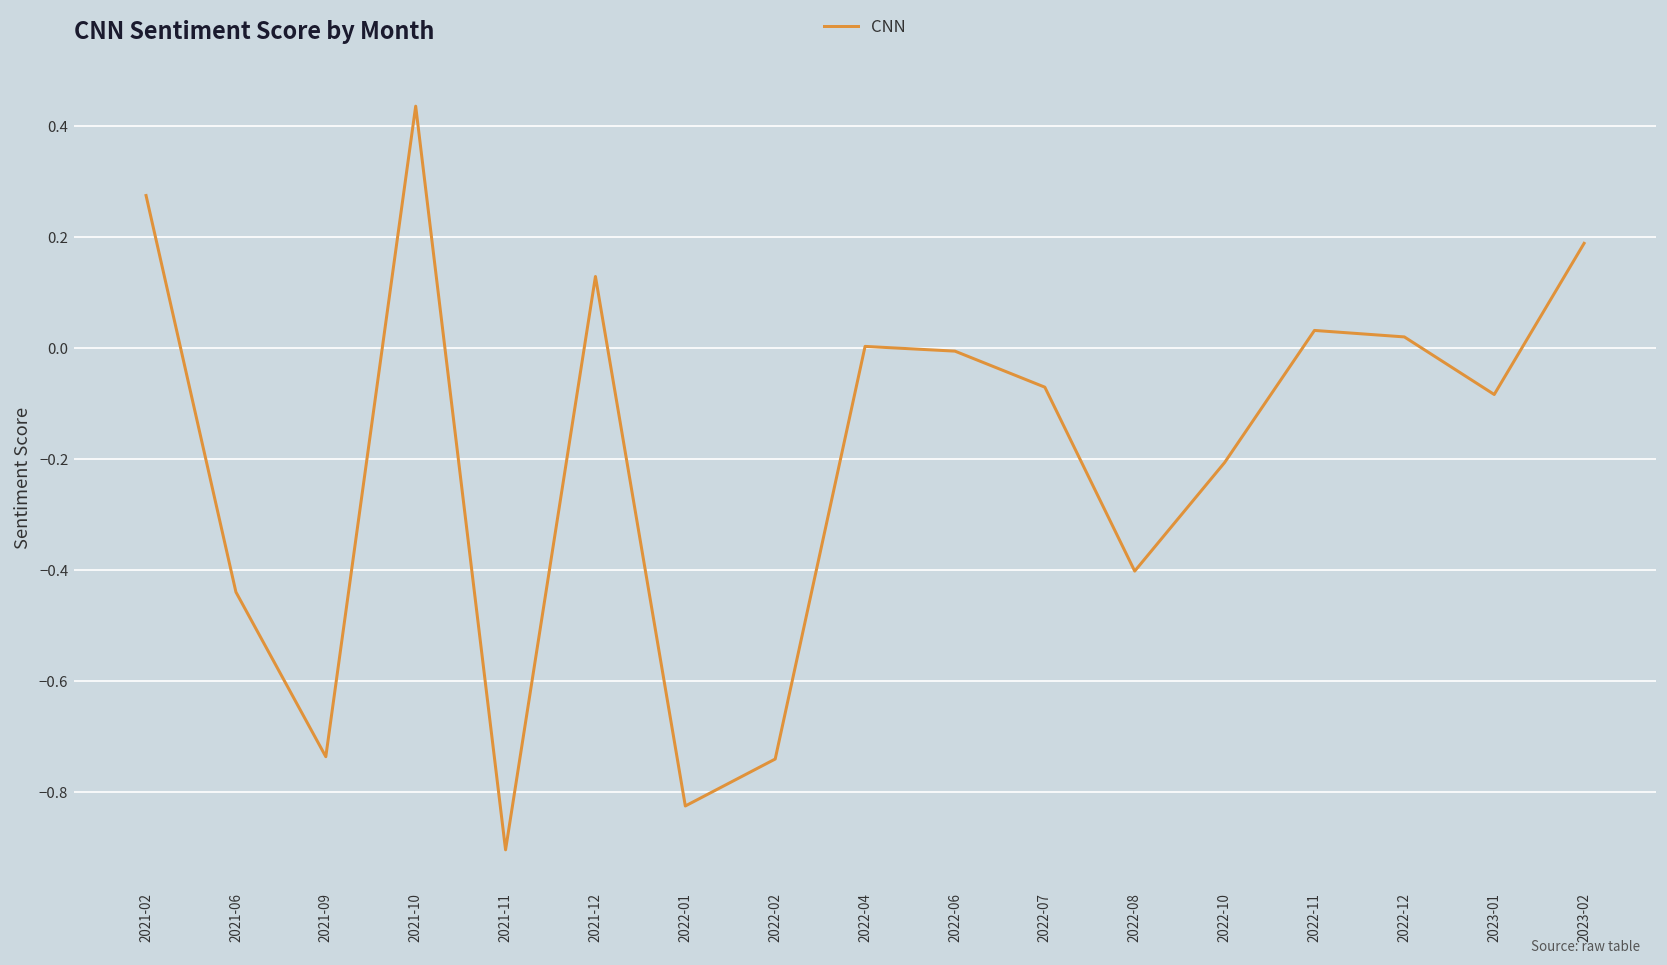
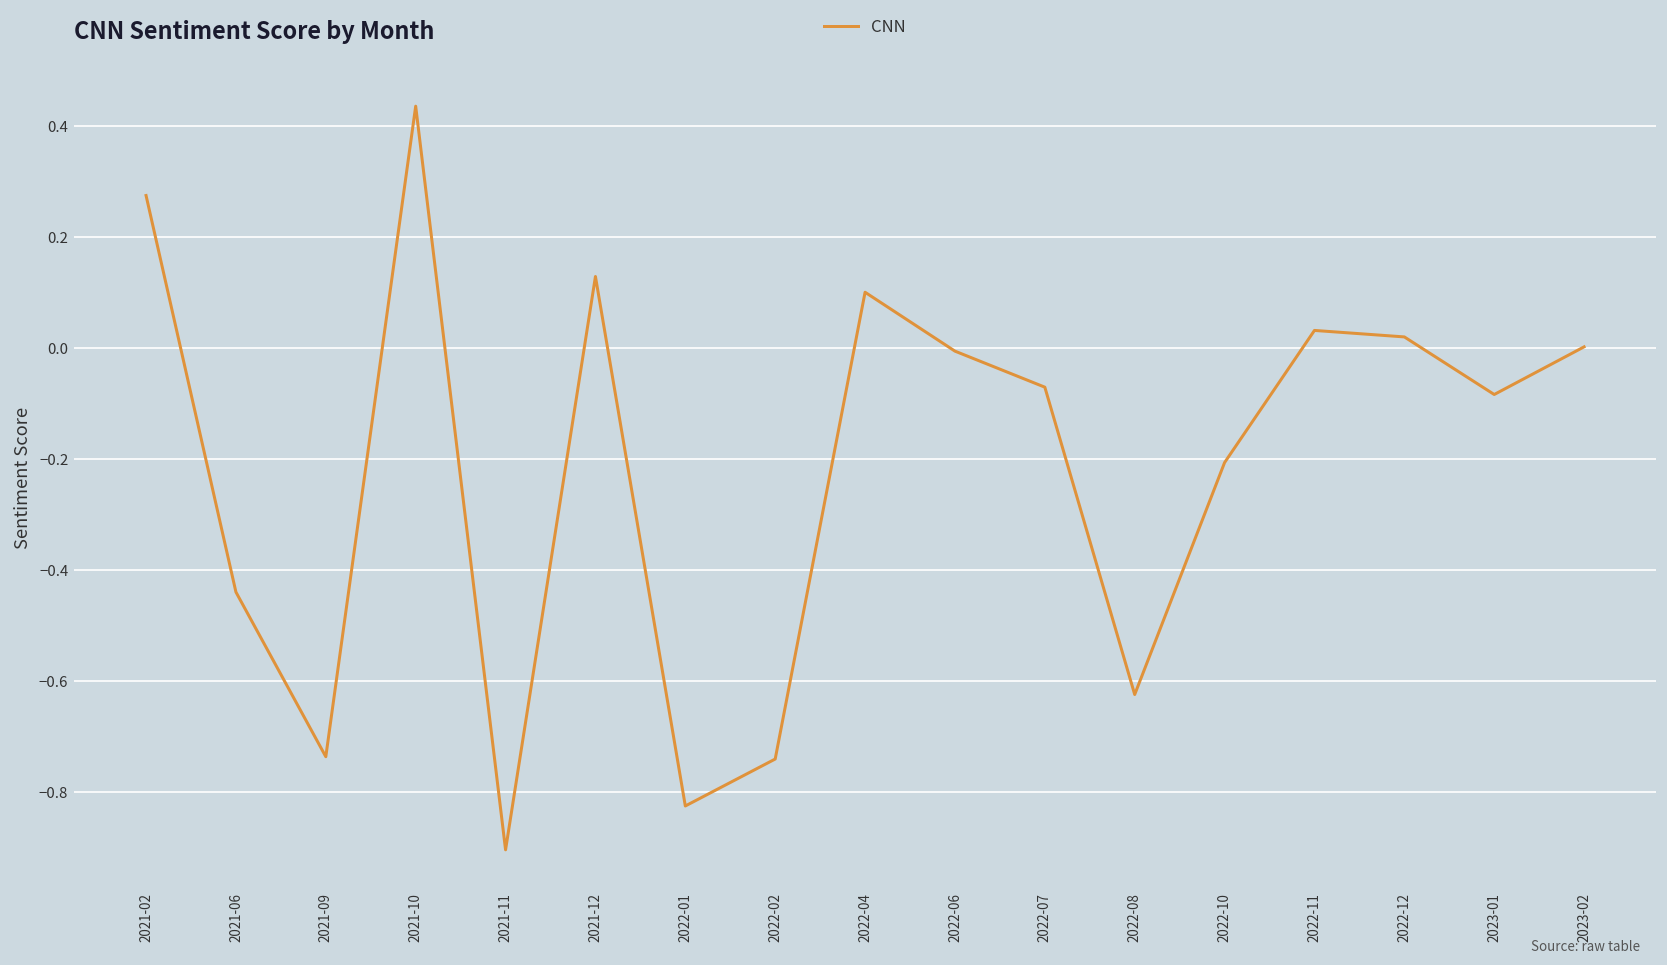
2022-04: 0.00 -> 0.10
2022-08: -0.40 -> -0.62
2023-02: 0.19 -> 0.00
